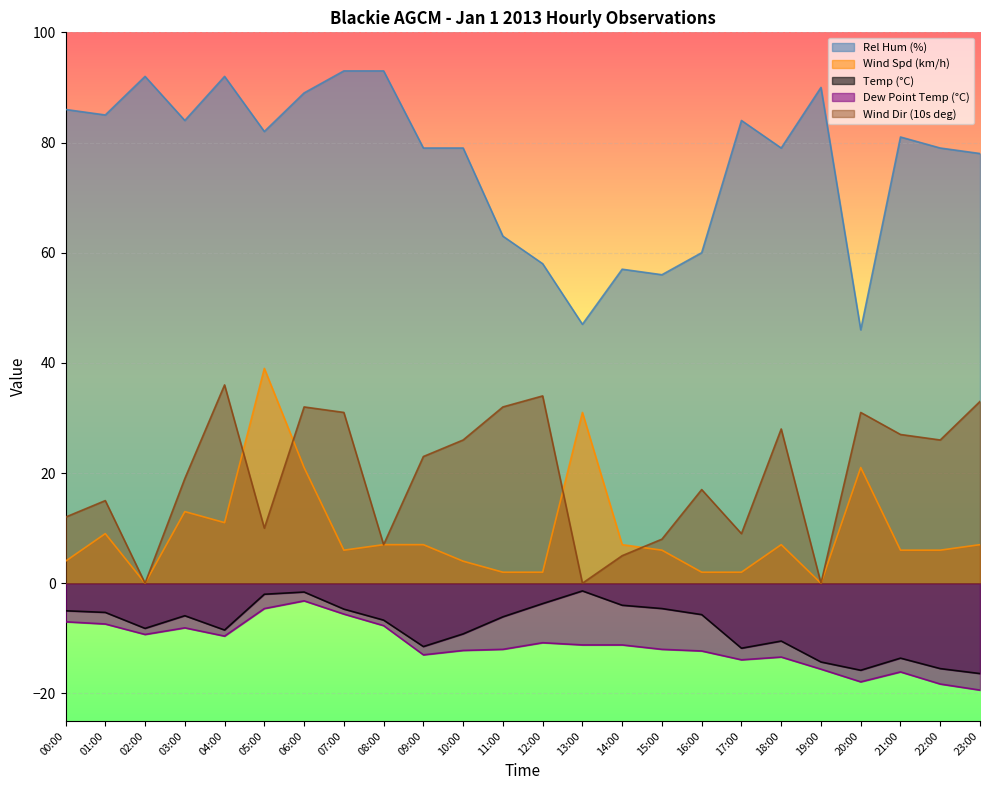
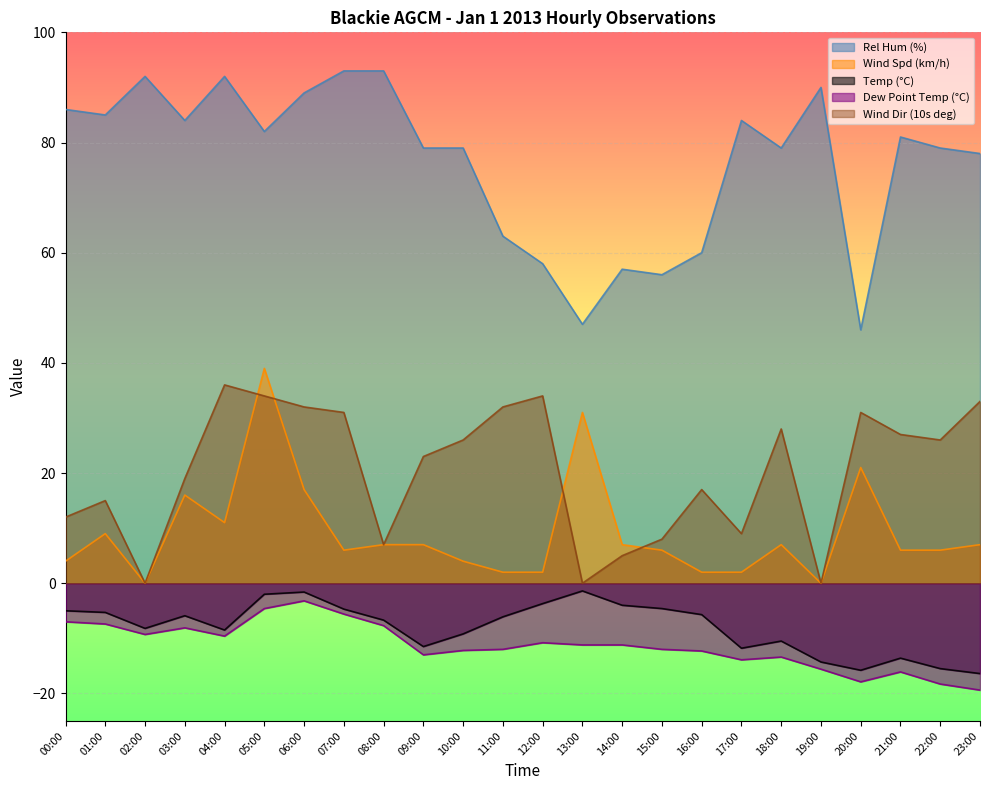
Wind Spd (km/h), 03:00: 13 -> 16
Wind Dir (10s deg), 05:00: 10 -> 34
Wind Spd (km/h), 06:00: 21 -> 17
